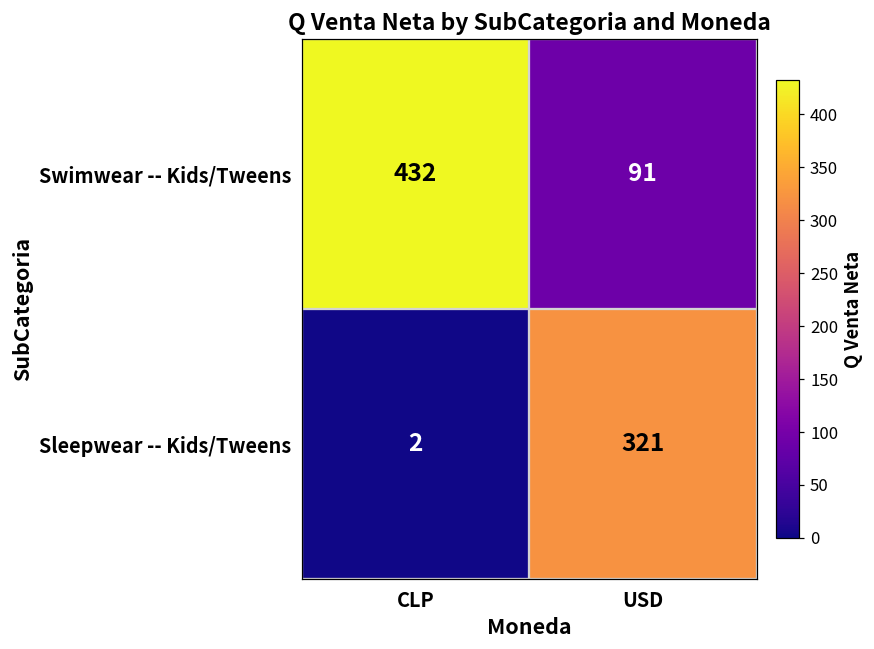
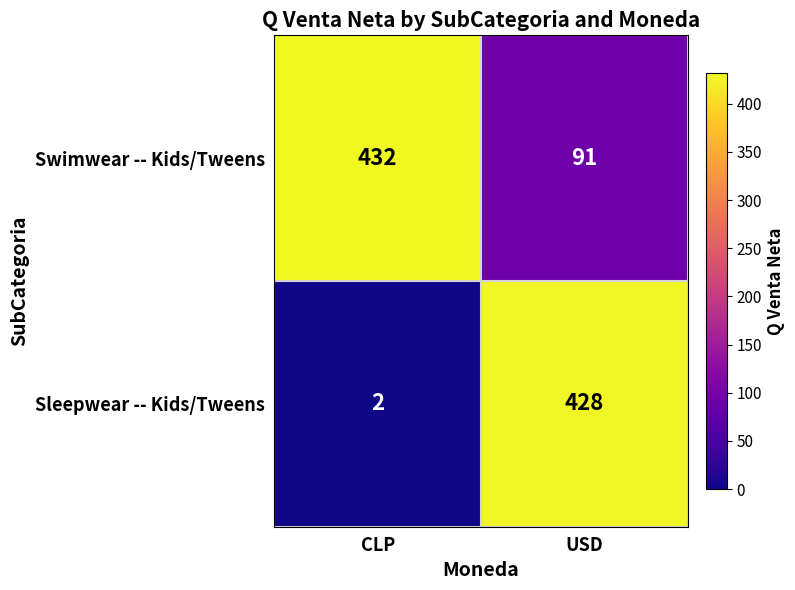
Sleepwear -- Kids/Tweens, USD: 321 -> 428
